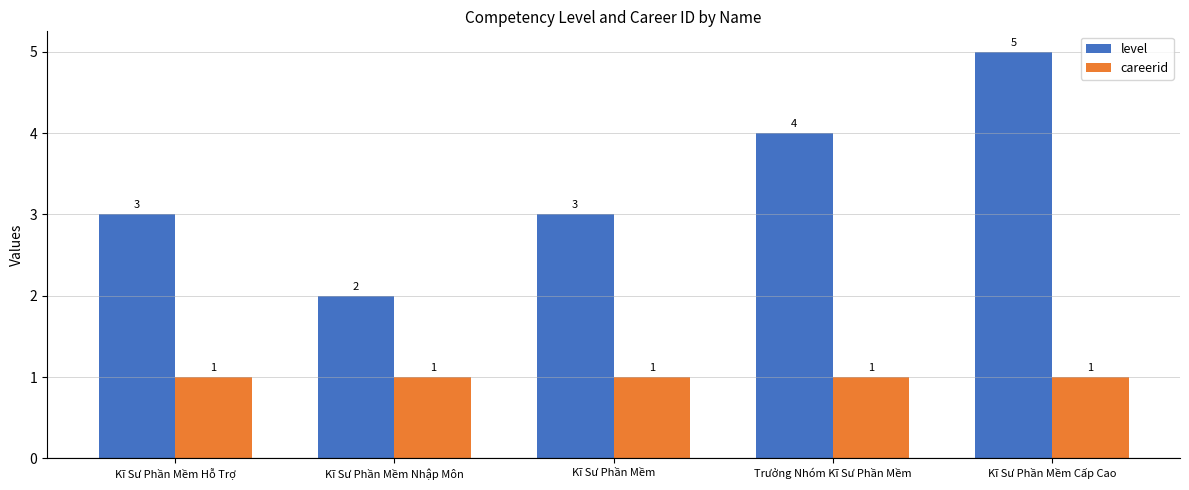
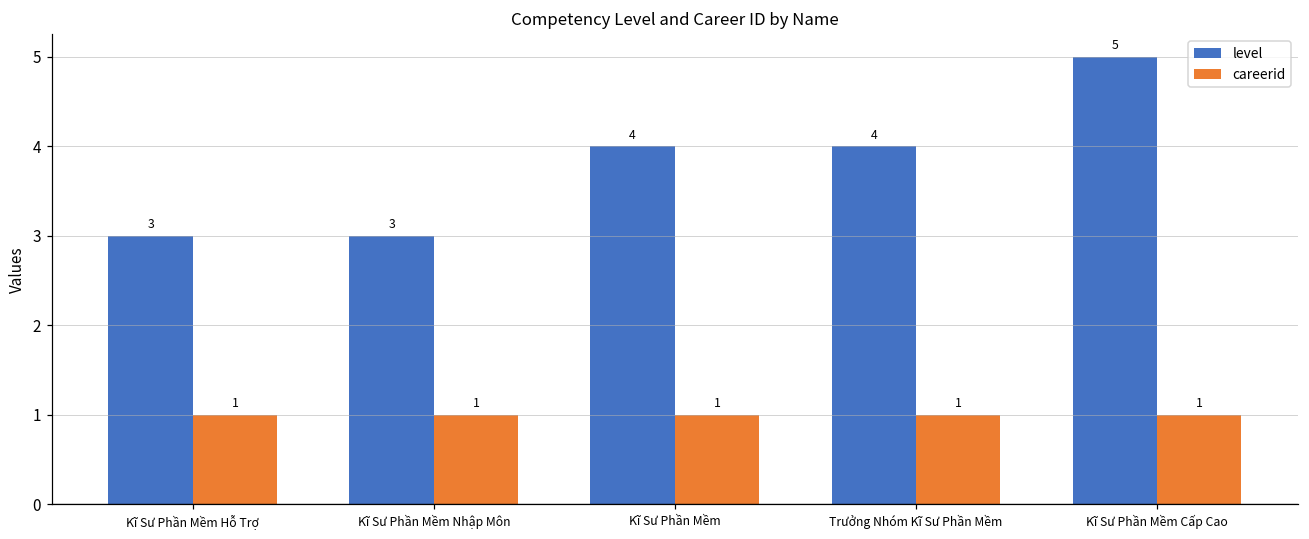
level, Kĩ Sư Phần Mềm Nhập Môn: 2 -> 3
level, Kĩ Sư Phần Mềm: 3 -> 4
